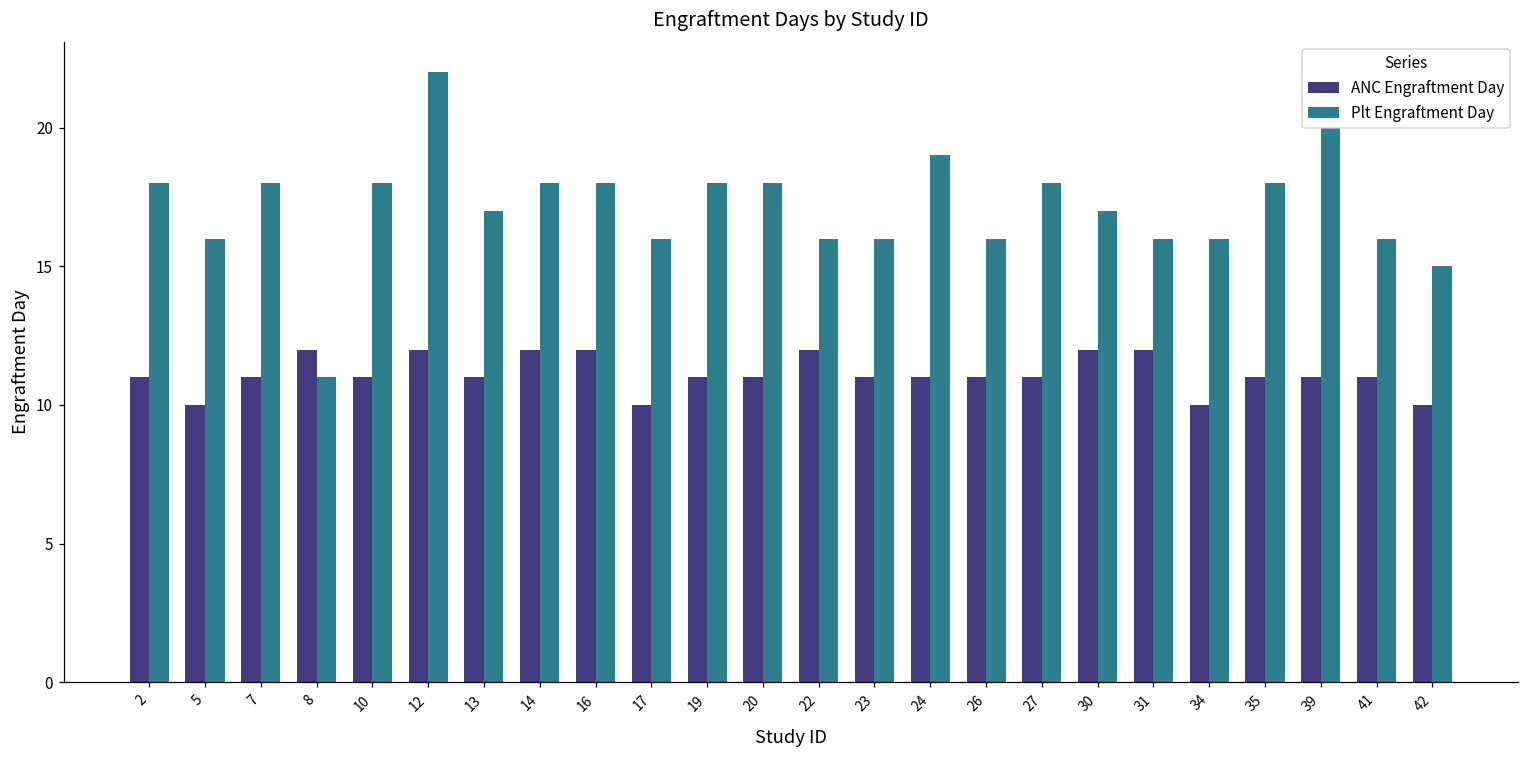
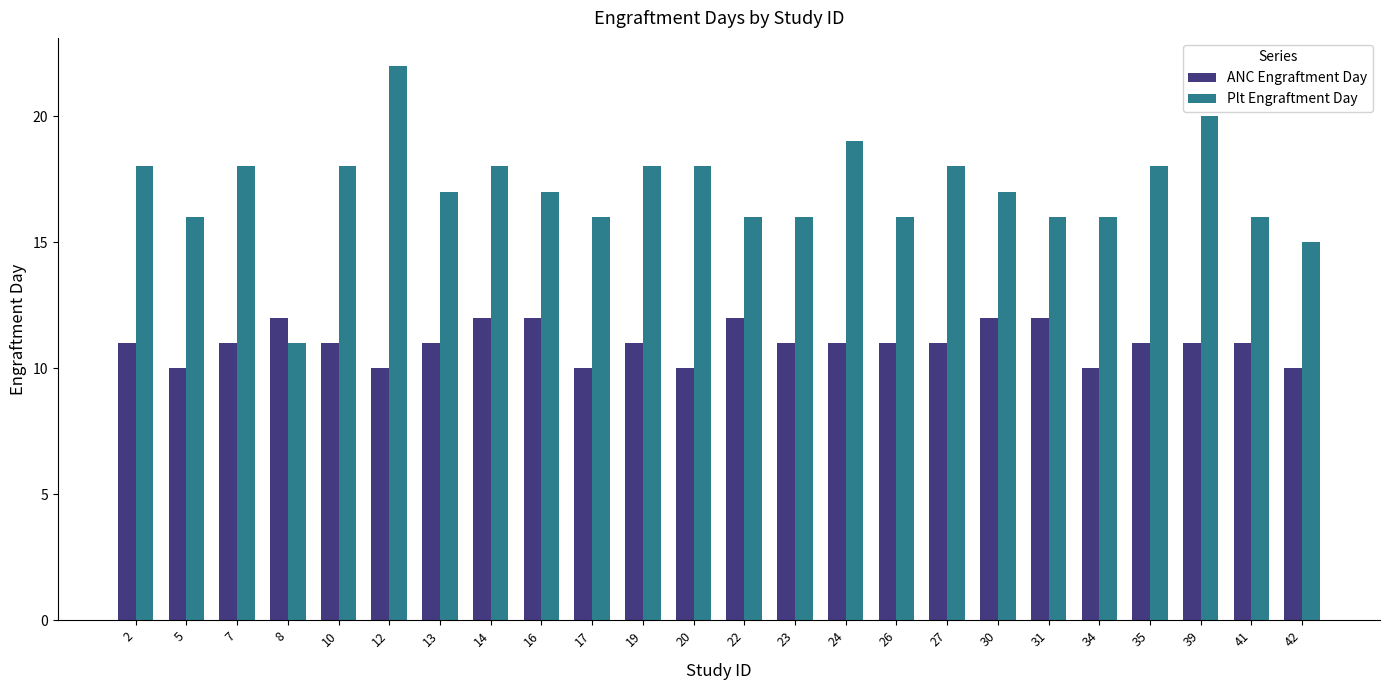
ANC Engraftment Day, 12: 12 -> 10
Plt Engraftment Day, 16: 18 -> 17
ANC Engraftment Day, 20: 11 -> 10
